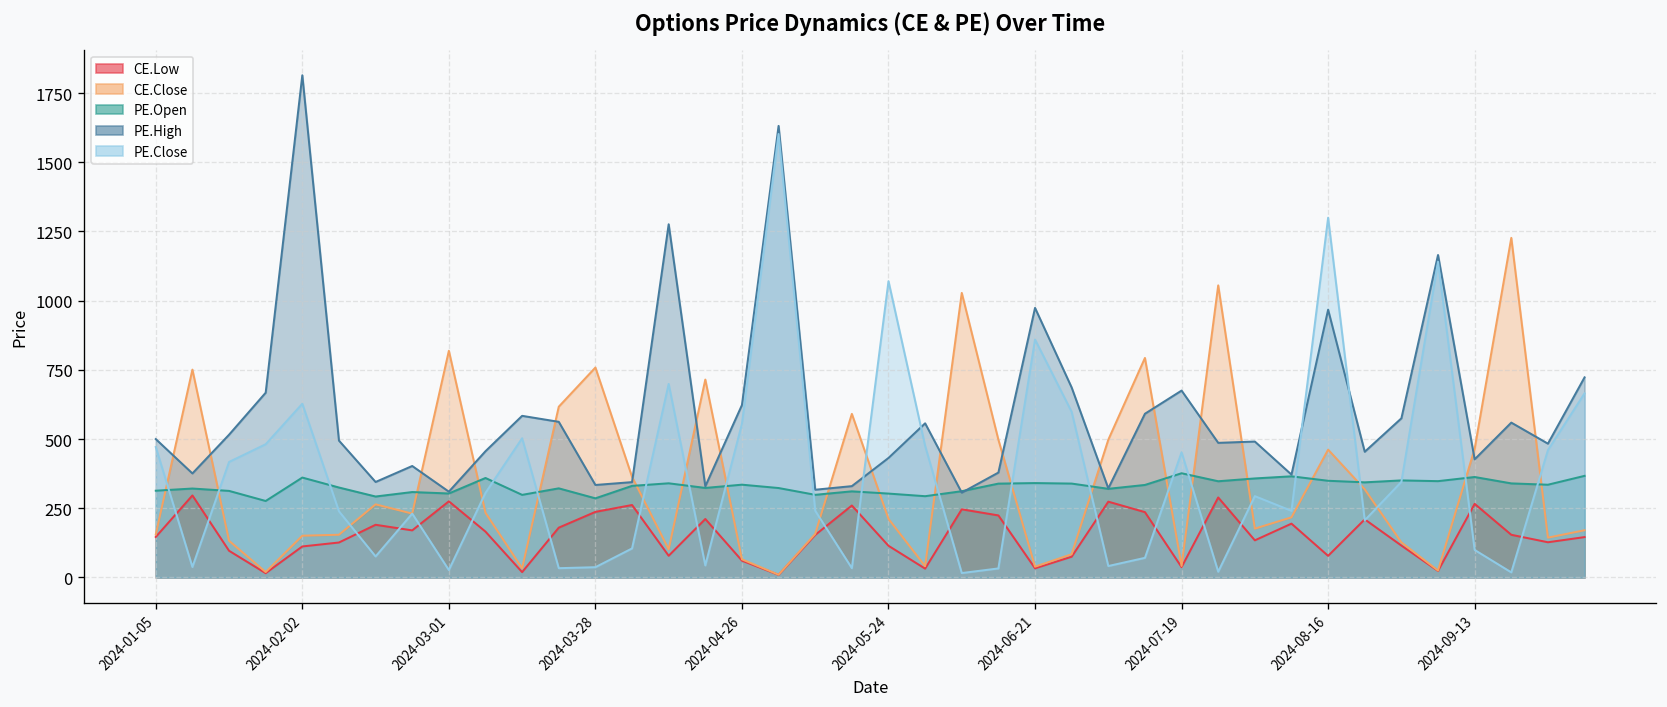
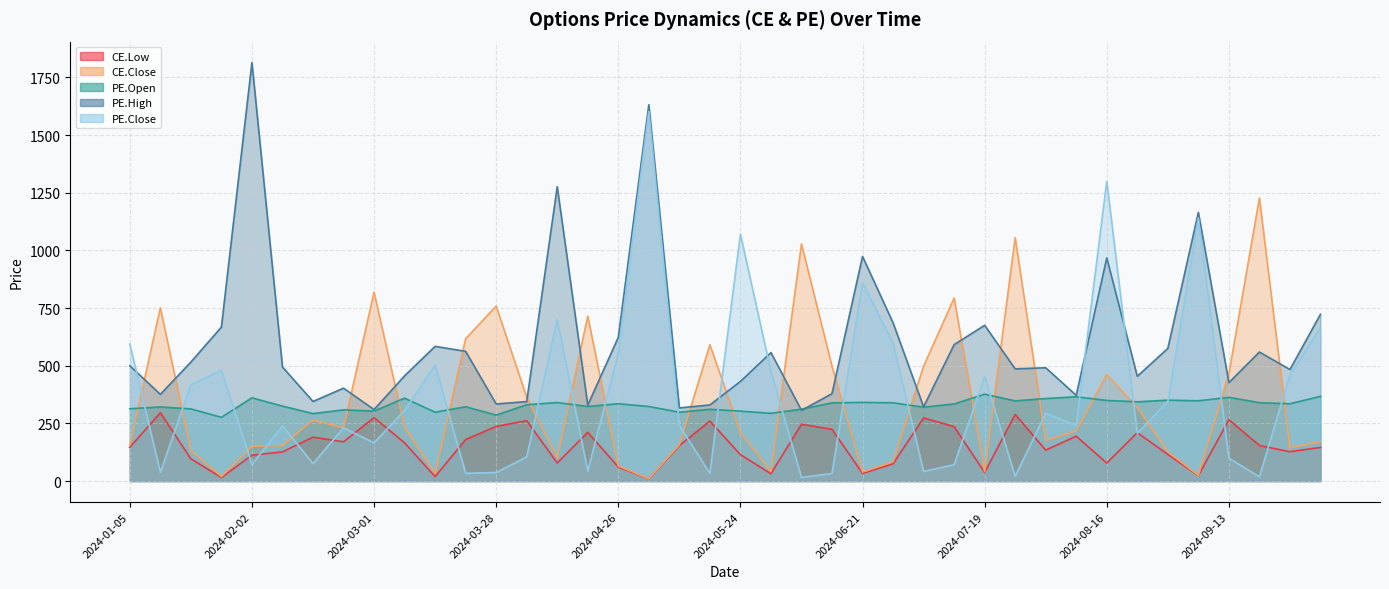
PE.Close, 2024-01-05: 470 -> 590
PE.Close, 2024-02-02: 630 -> 70
PE.Close, 2024-03-01: 30 -> 170
